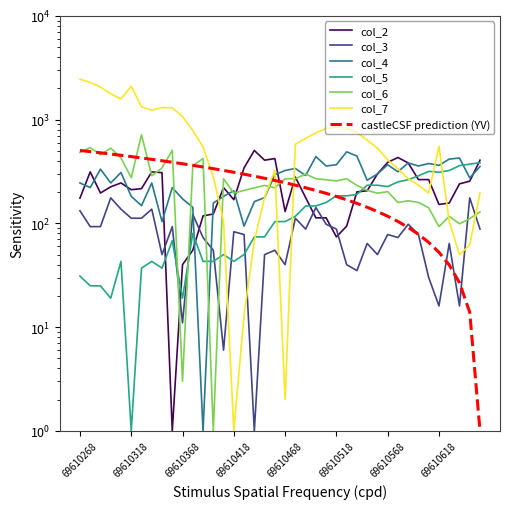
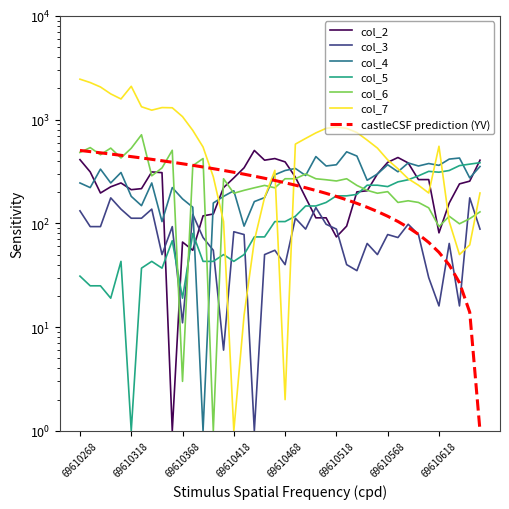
col_2, 69610268: 180 -> 410
col_6, 69610318: 280 -> 500
col_2, 69610368: 40 -> 70
col_2, 69610418: 170 -> 270
col_2, 69610468: 130 -> 390
col_2, 69610618: 150 -> 80
